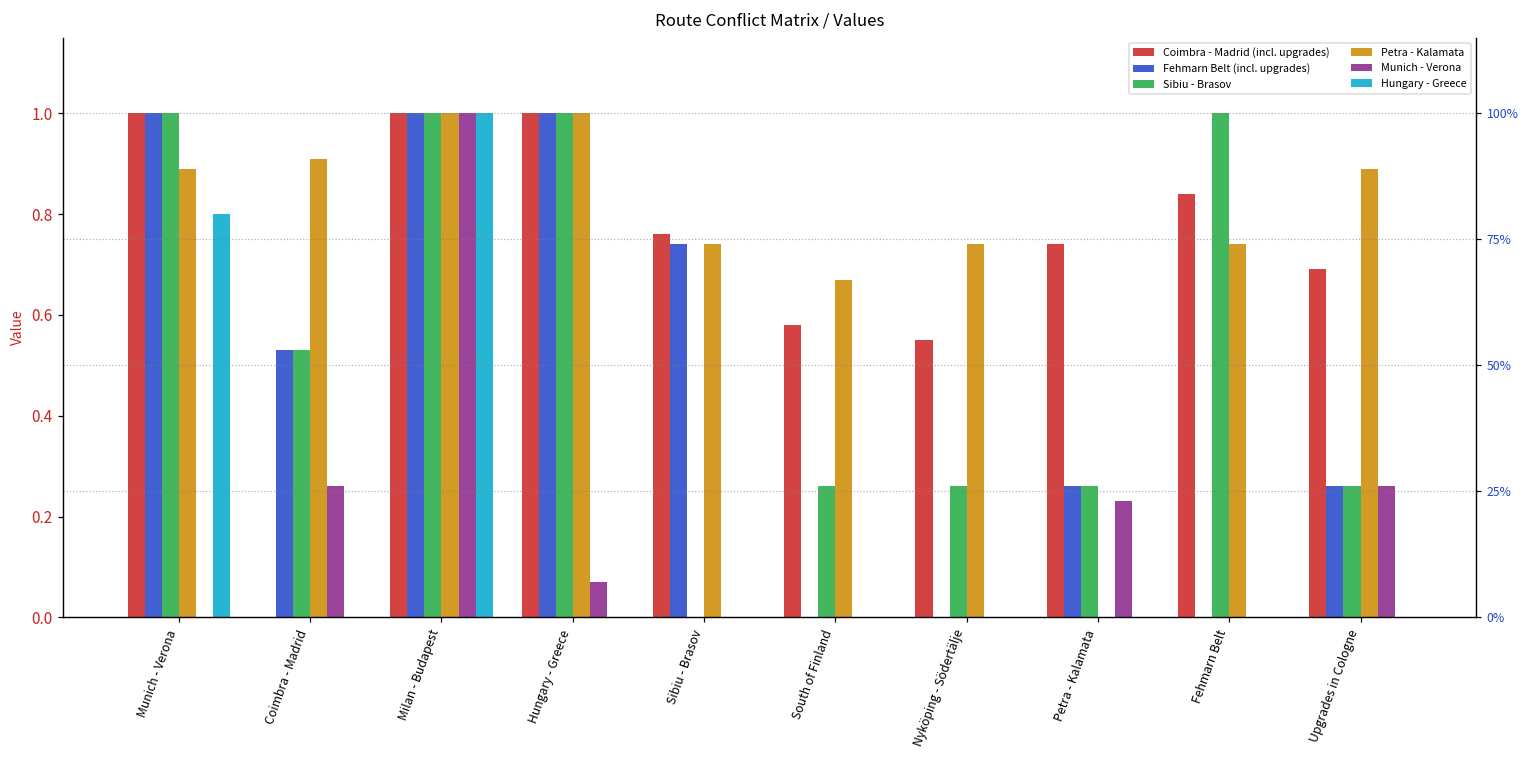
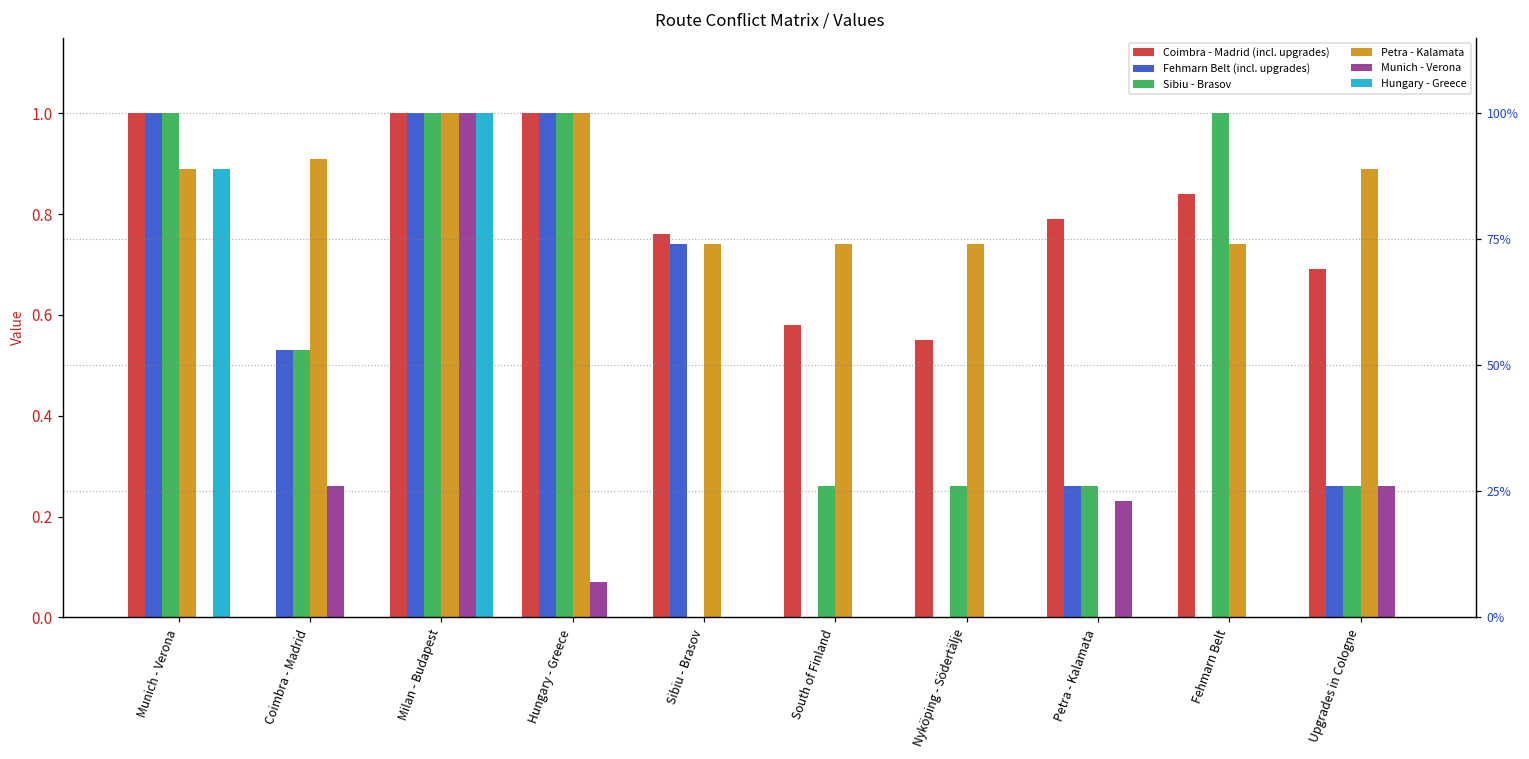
Hungary - Greece, Munich - Verona: 0.80 -> 0.89
Petra - Kalamata, South of Finland: 0.67 -> 0.74
Coimbra - Madrid (incl. upgrades), Petra - Kalamata: 0.74 -> 0.79
